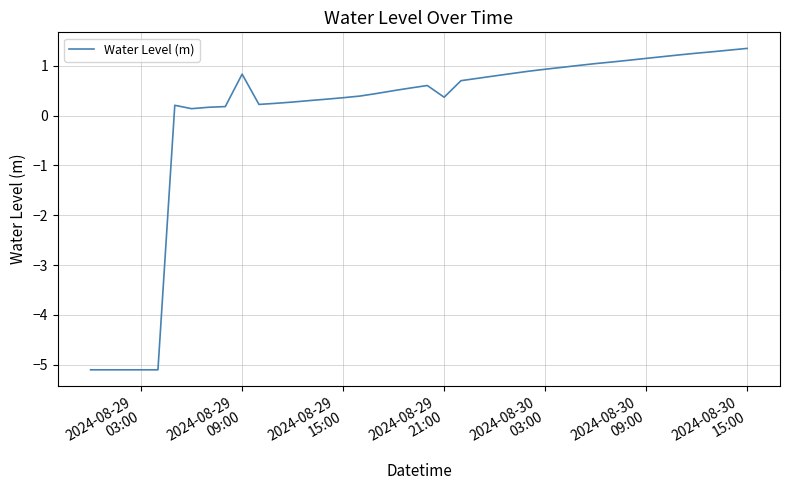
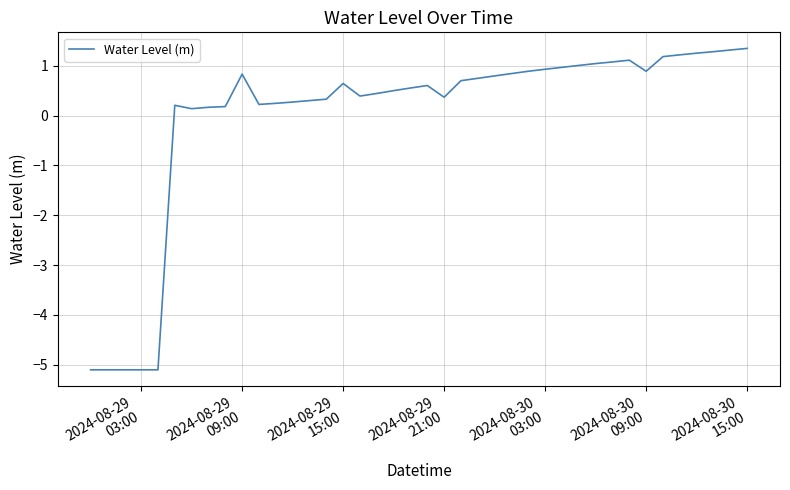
2024-08-29 15:00: 0.4 -> 0.6
2024-08-30 09:00: 1.1 -> 0.9
